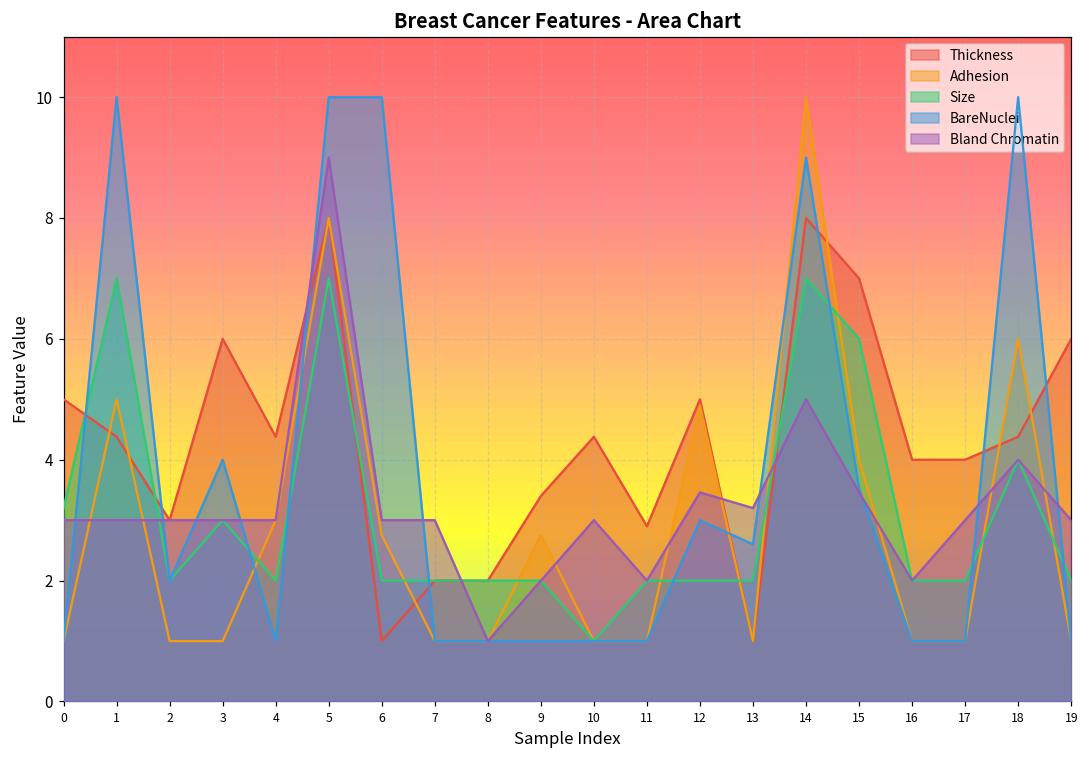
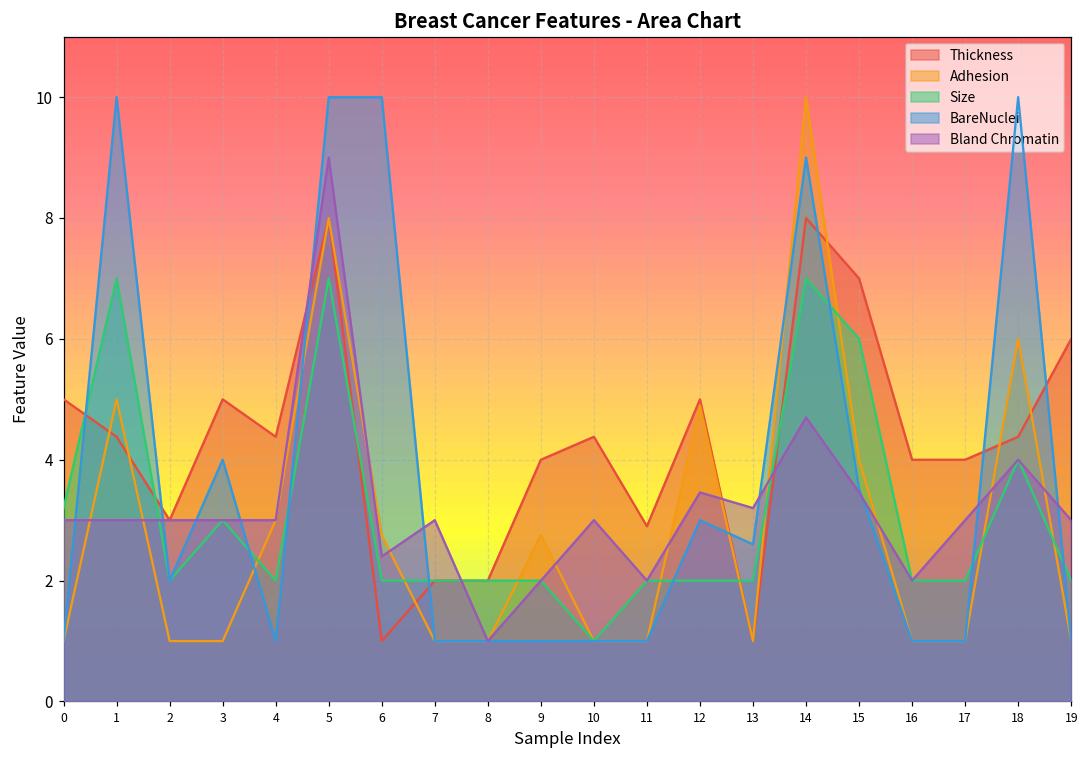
Thickness, 3: 6 -> 5
Bland Chromatin, 6: 3.0 -> 2.4
Thickness, 9: 3.4 -> 4.0
Bland Chromatin, 14: 5.0 -> 4.7
